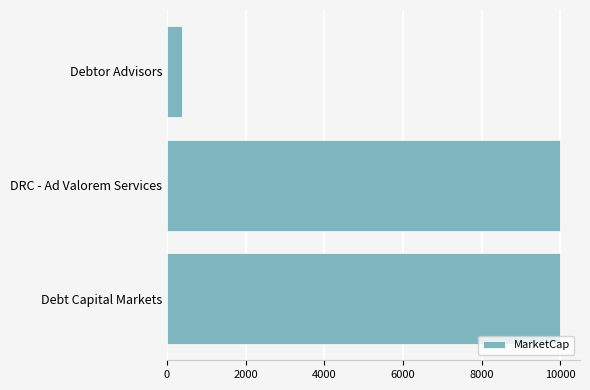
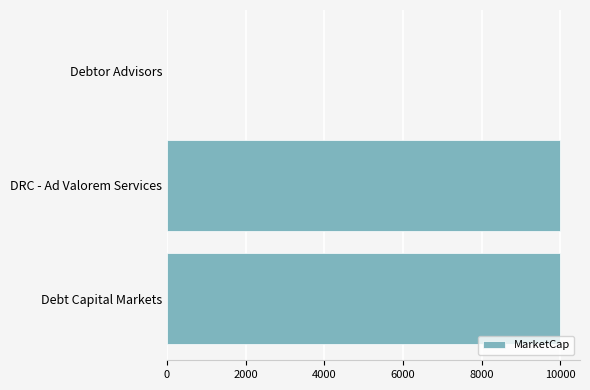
Debtor Advisors: 400 -> 0
